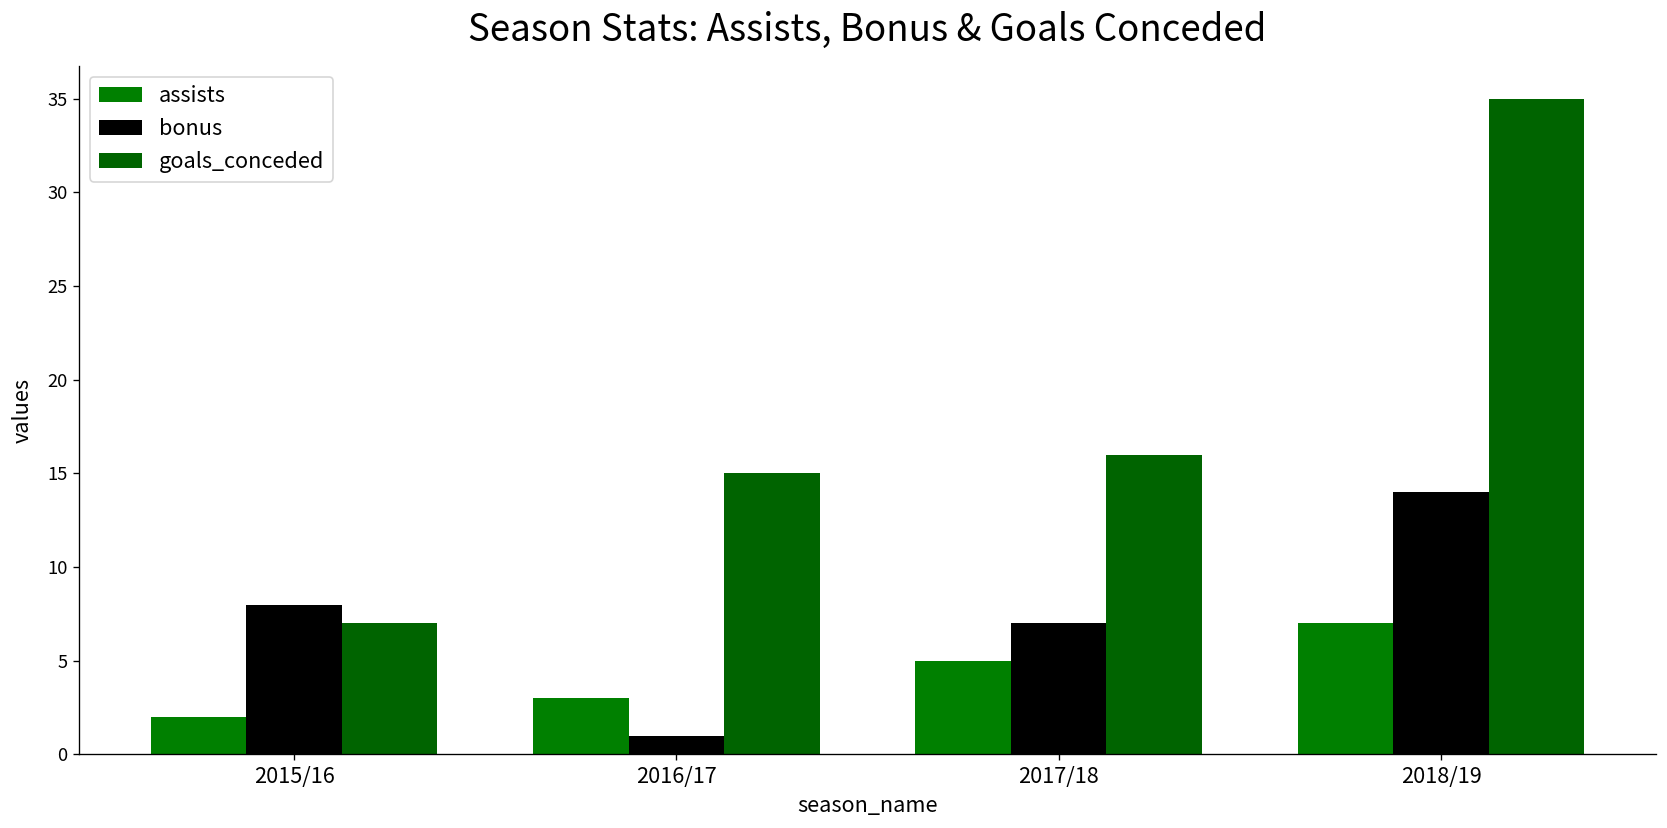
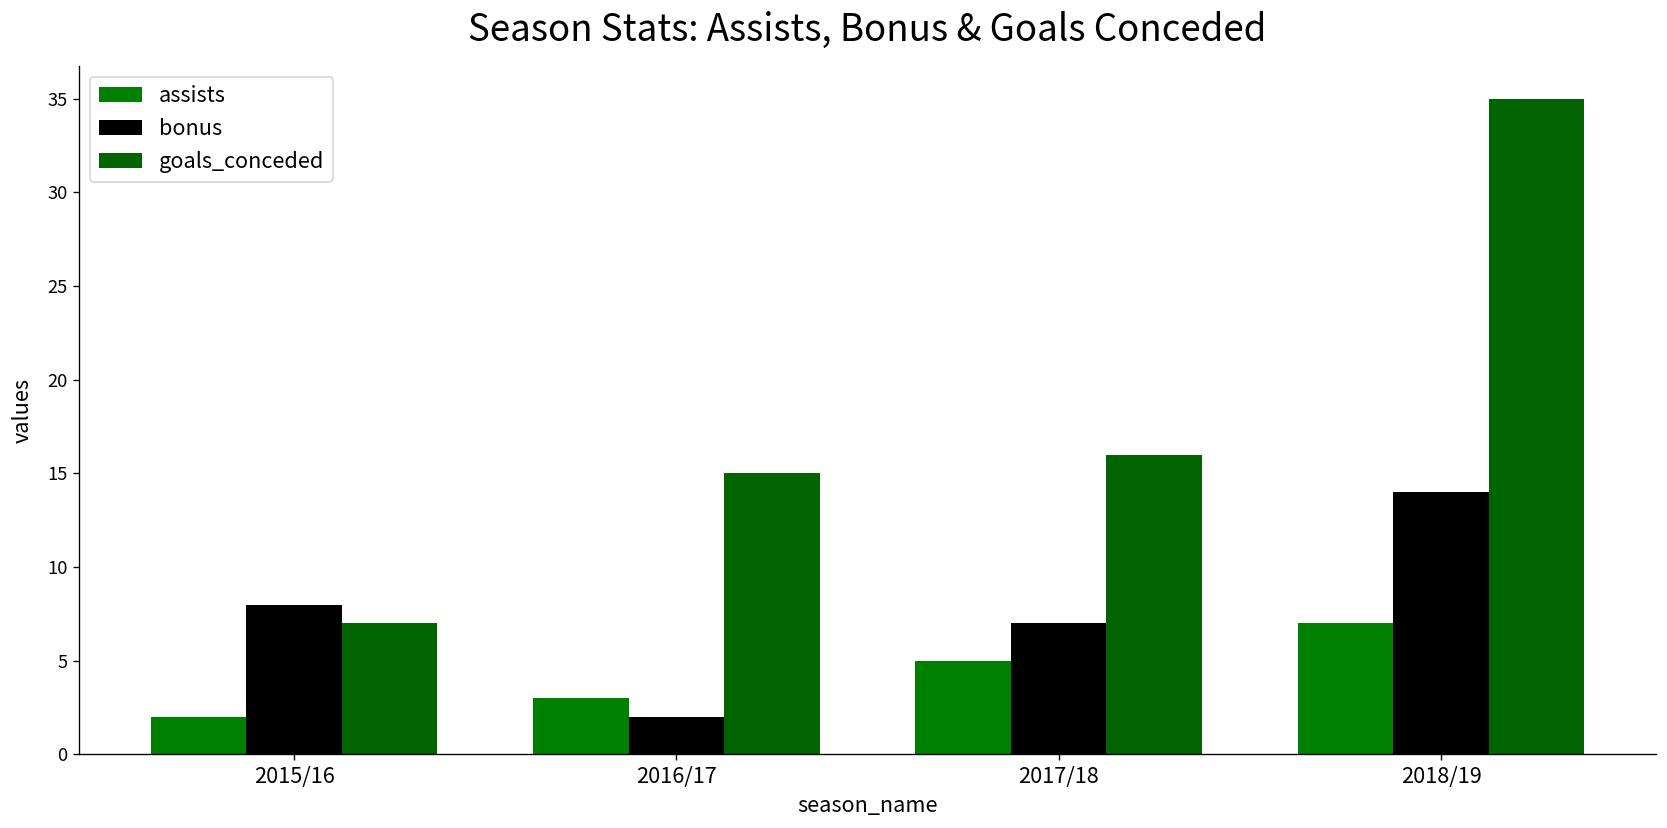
bonus, 2016/17: 1 -> 2
